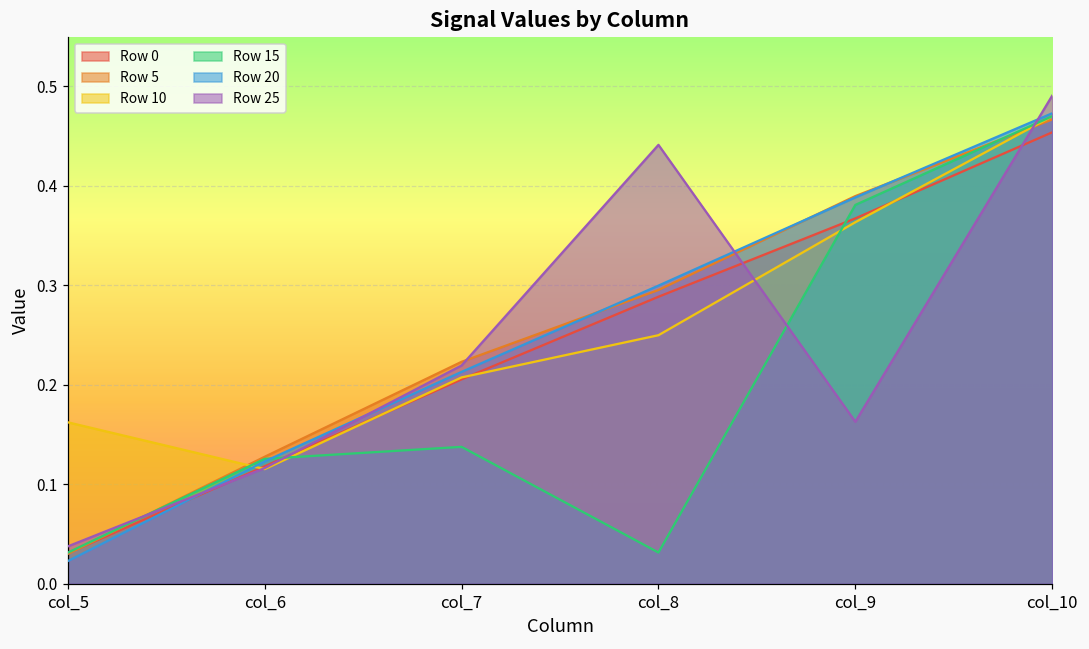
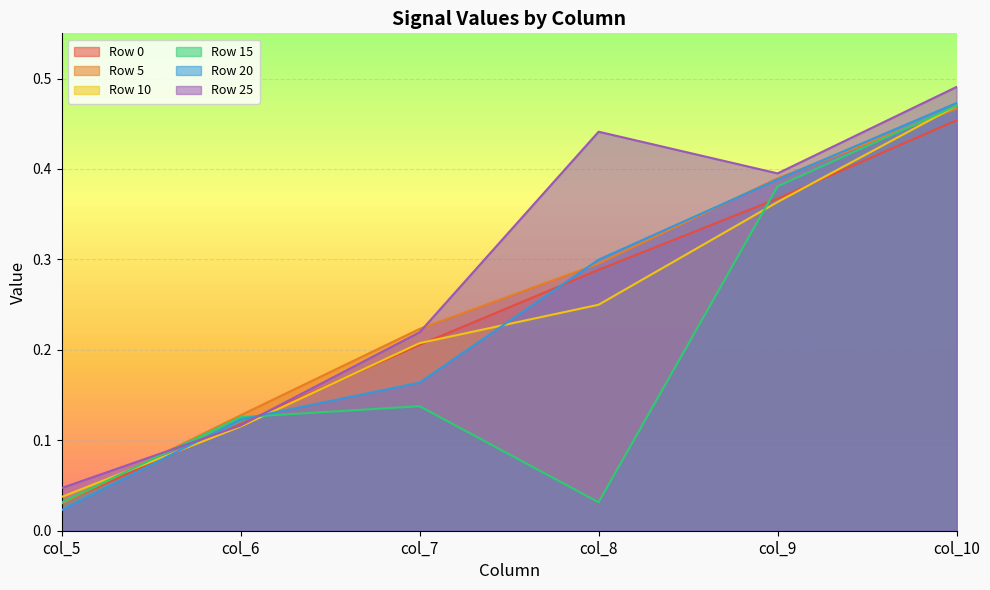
Row 10, col_5: 0.16 -> 0.04
Row 25, col_5: 0.04 -> 0.05
Row 20, col_7: 0.21 -> 0.16
Row 25, col_9: 0.16 -> 0.40
